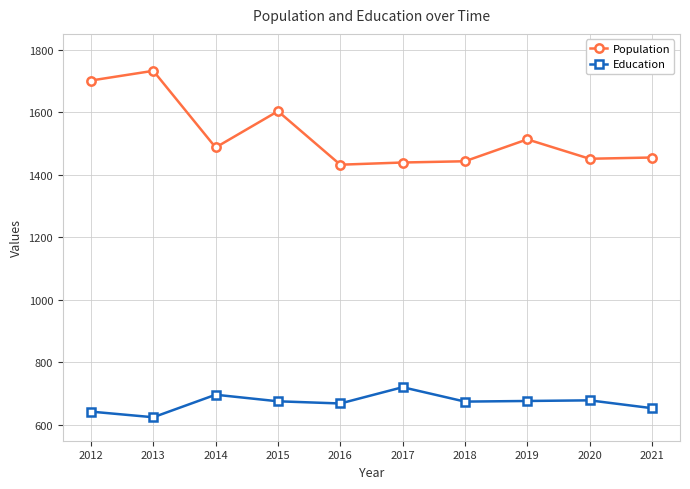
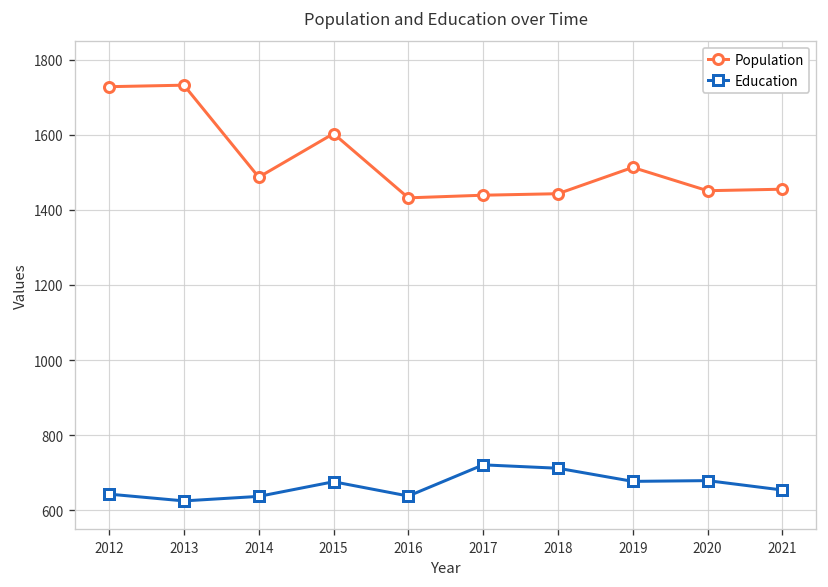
Population, 2012: 1700 -> 1730
Education, 2014: 700 -> 640
Education, 2016: 670 -> 640
Education, 2018: 680 -> 710
